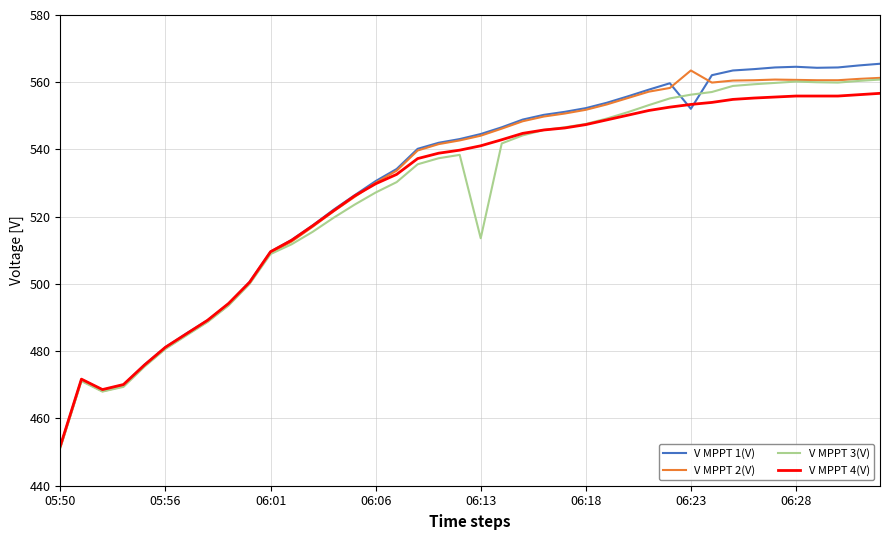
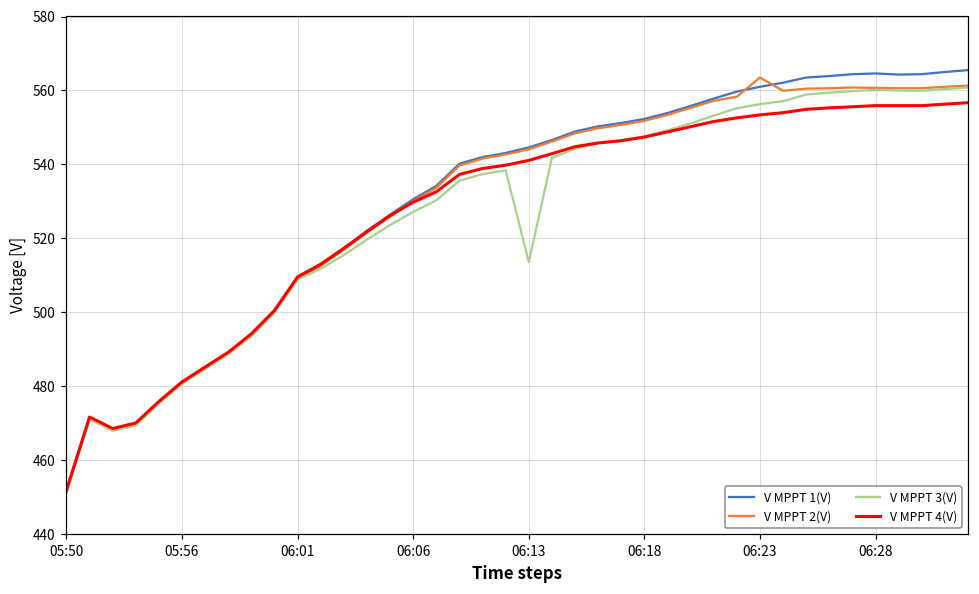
V MPPT 1(V), 06:23: 552 -> 561
